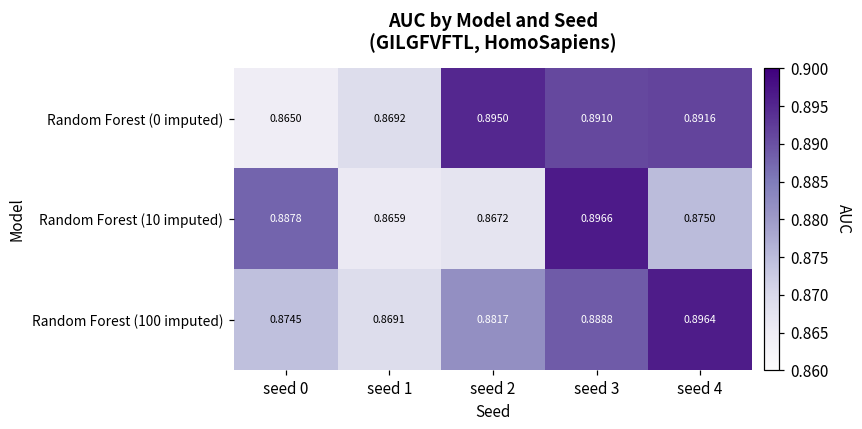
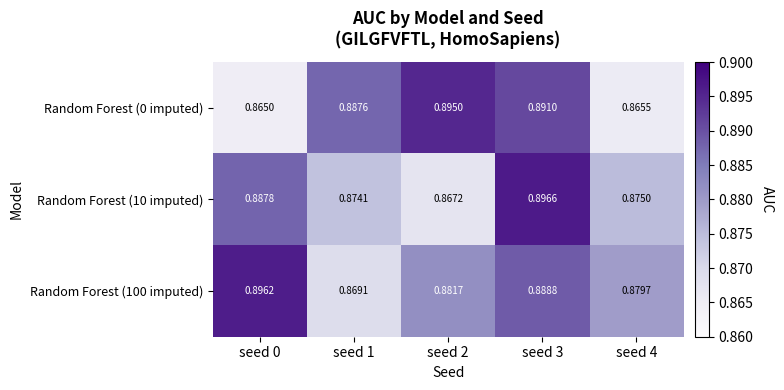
Random Forest (0 imputed), seed 1: 0.8692 -> 0.8876
Random Forest (0 imputed), seed 4: 0.8916 -> 0.8655
Random Forest (10 imputed), seed 1: 0.8659 -> 0.8741
Random Forest (100 imputed), seed 0: 0.8745 -> 0.8962
Random Forest (100 imputed), seed 4: 0.8964 -> 0.8797
